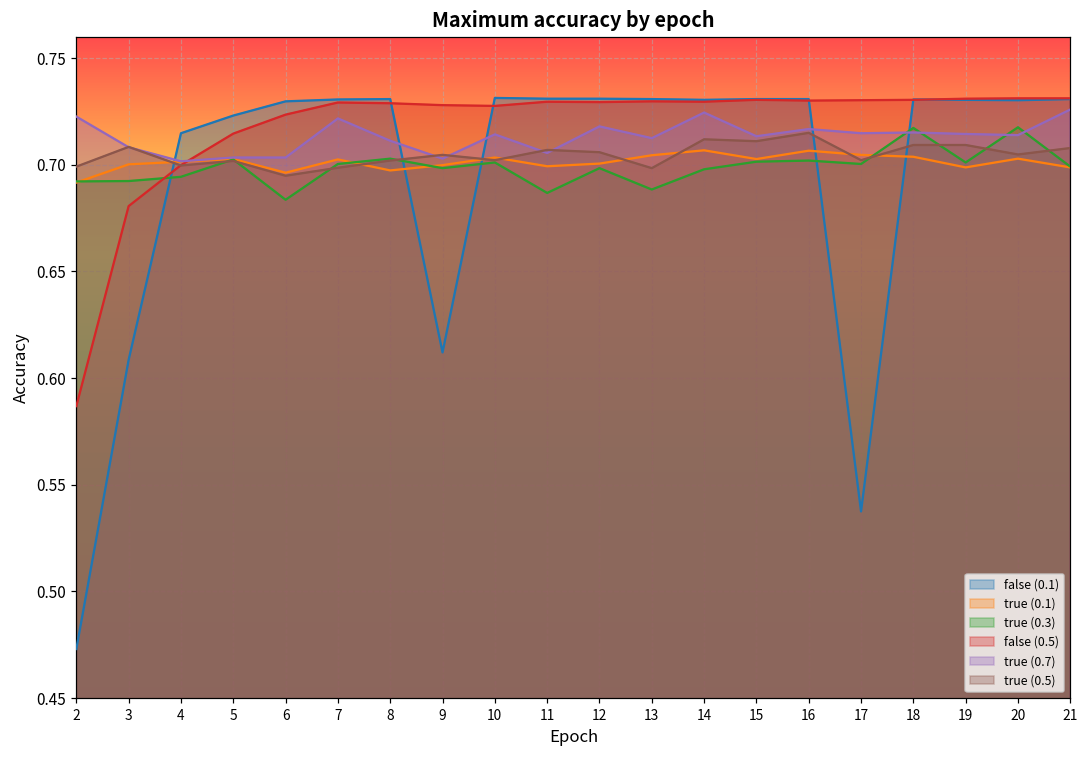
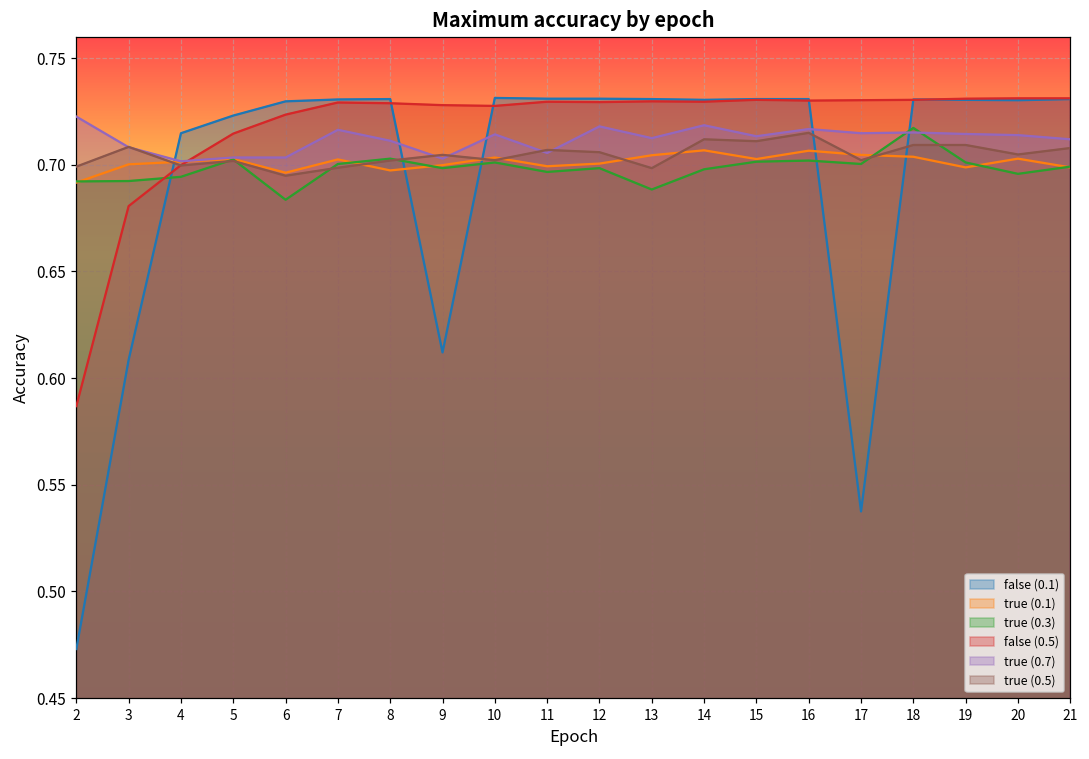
true (0.7), 7: 0.722 -> 0.716
true (0.3), 11: 0.687 -> 0.697
true (0.7), 14: 0.724 -> 0.718
true (0.3), 20: 0.718 -> 0.696
true (0.7), 21: 0.726 -> 0.712
